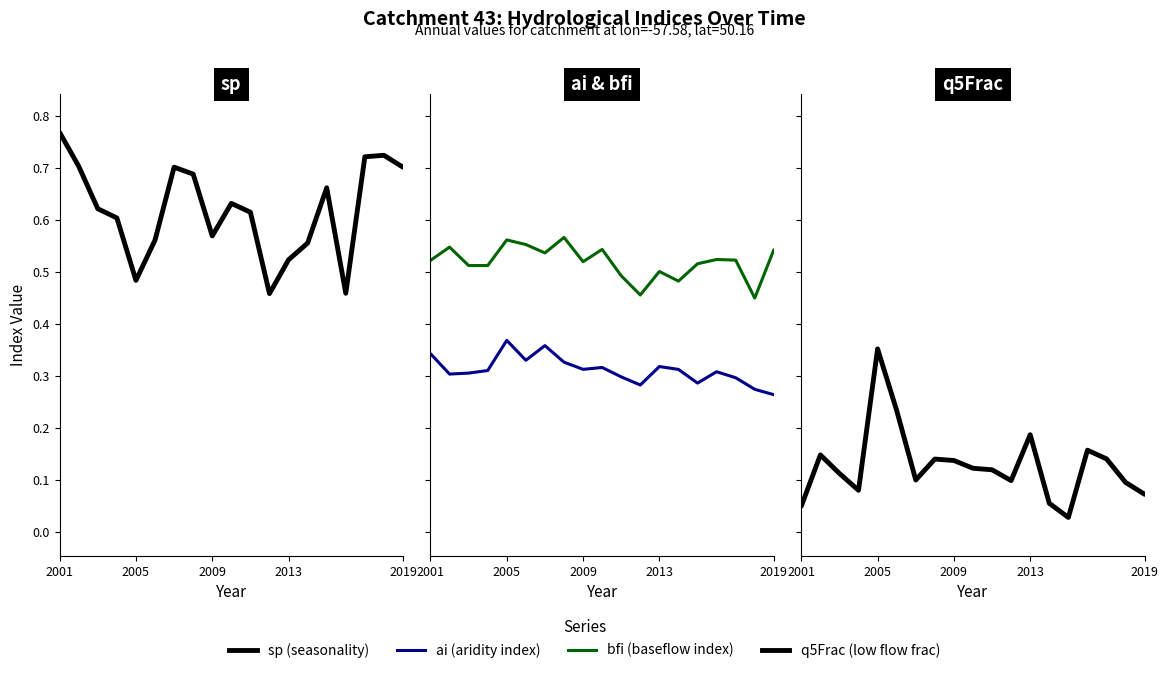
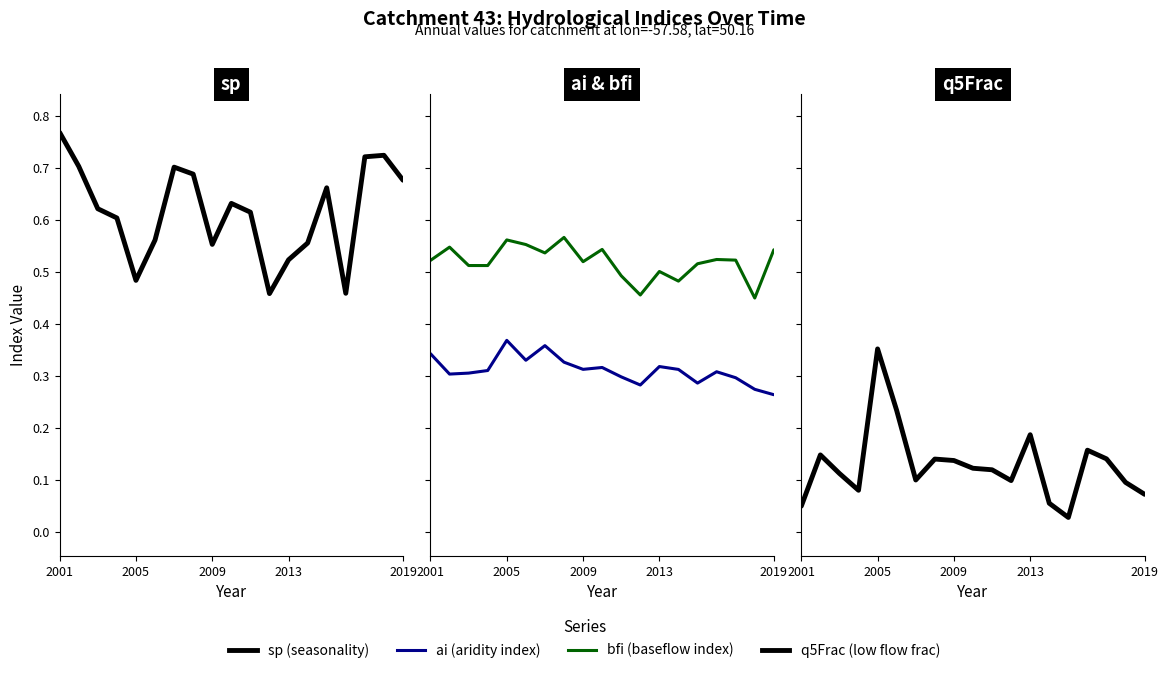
sp, 2009: 0.57 -> 0.55
sp, 2019: 0.70 -> 0.68
